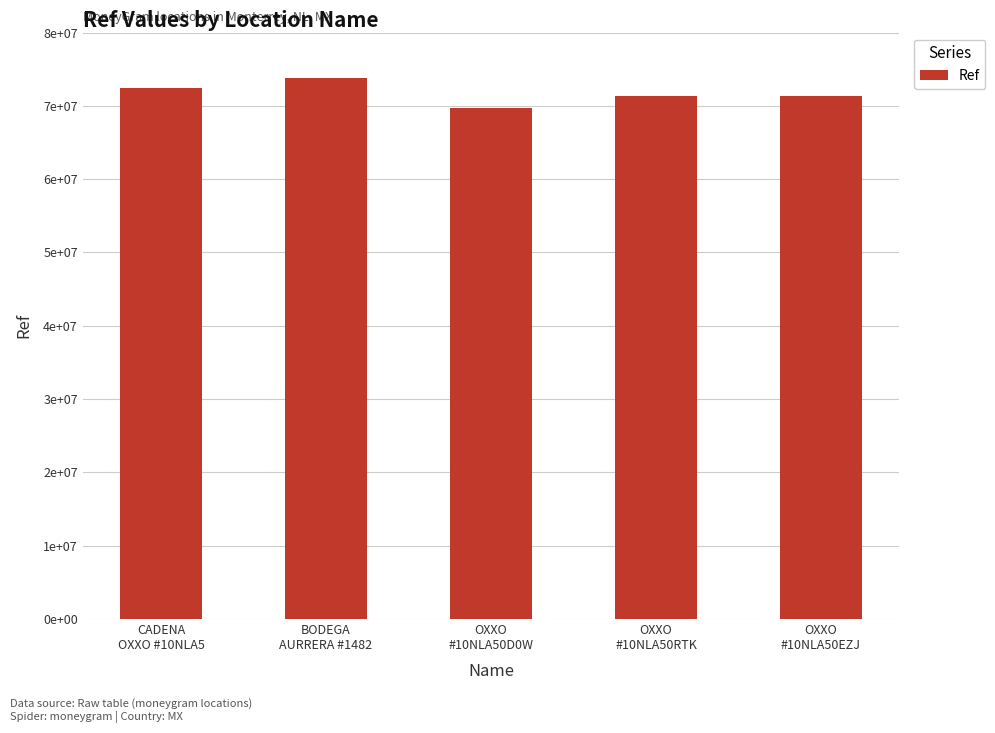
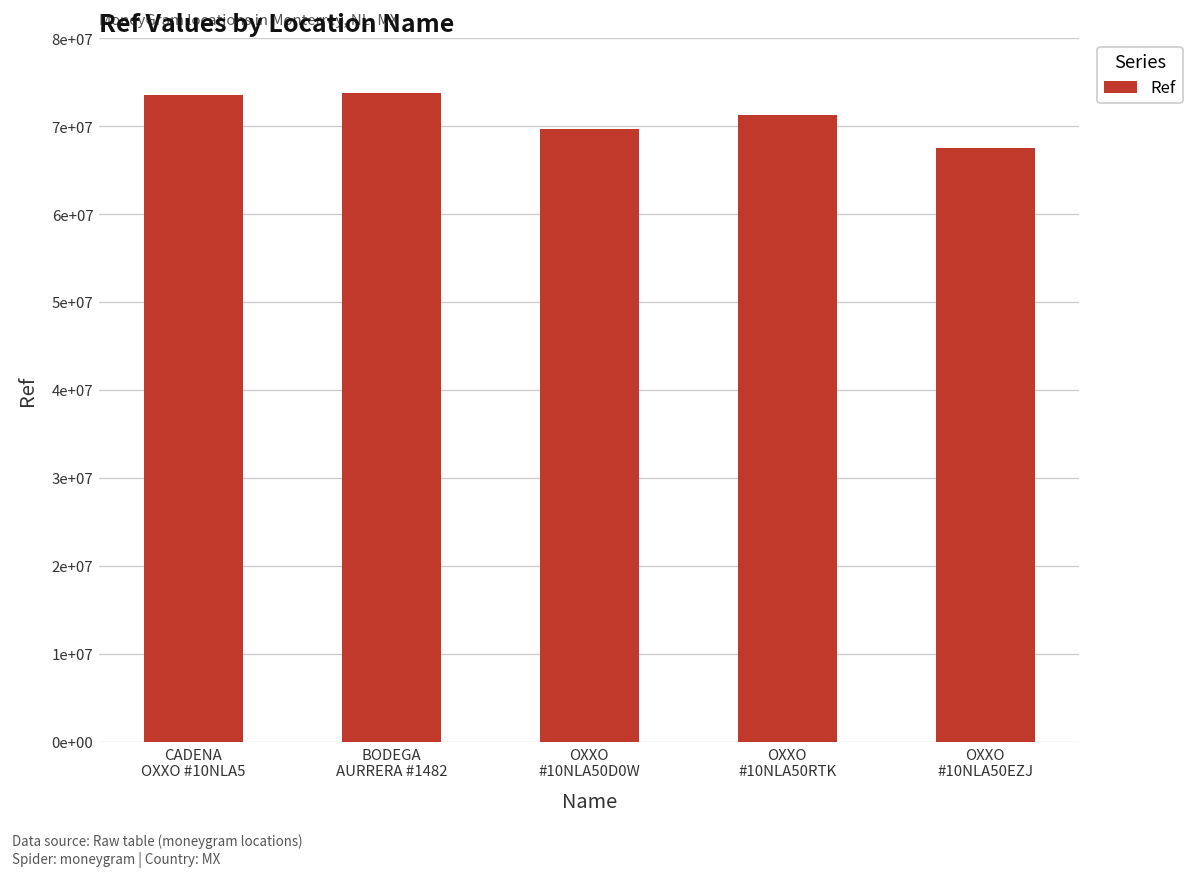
CADENA OXXO #10NLA5: 72000000 -> 74000000
OXXO #10NLA50EZJ: 71000000 -> 68000000
